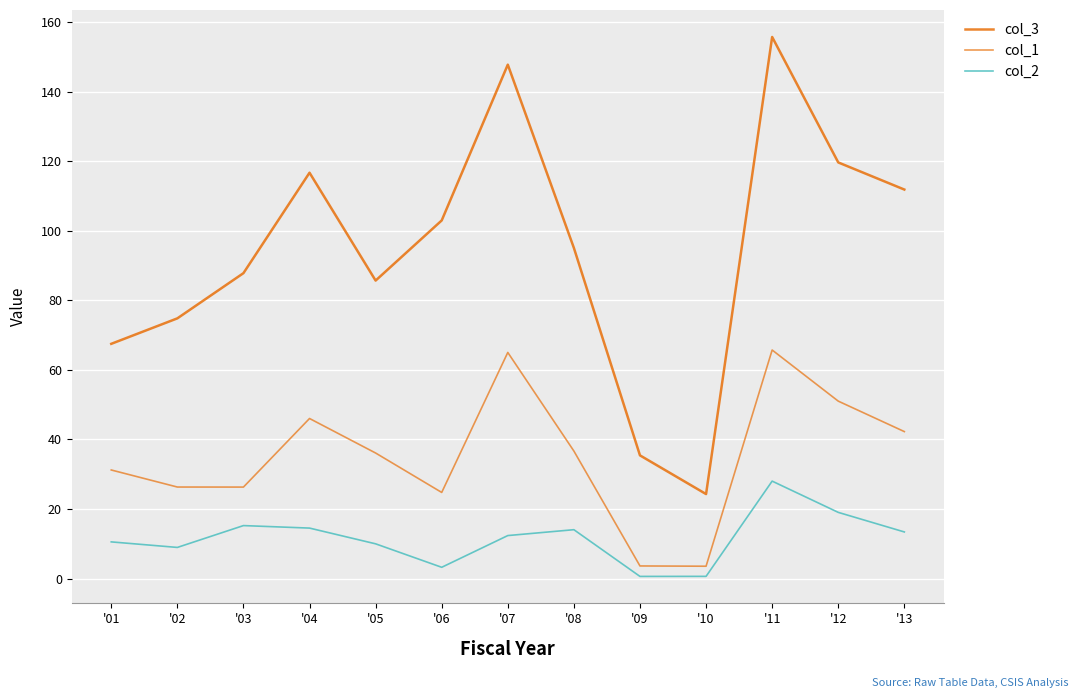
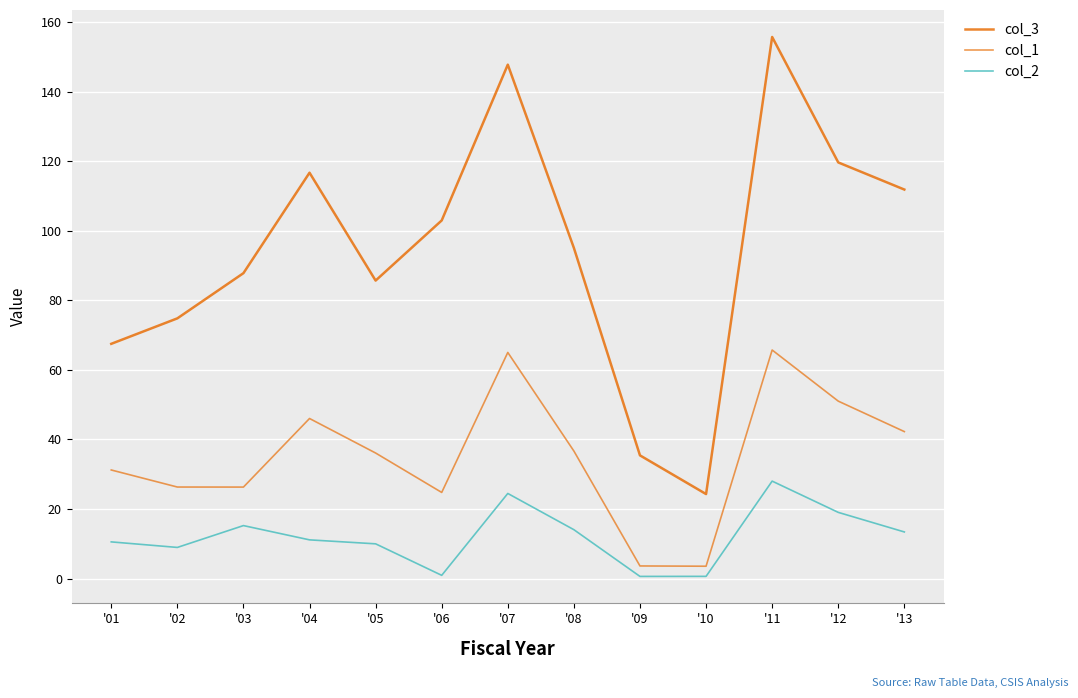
col_2, '04: 15 -> 11
col_2, '06: 3 -> 1
col_2, '07: 12 -> 24
